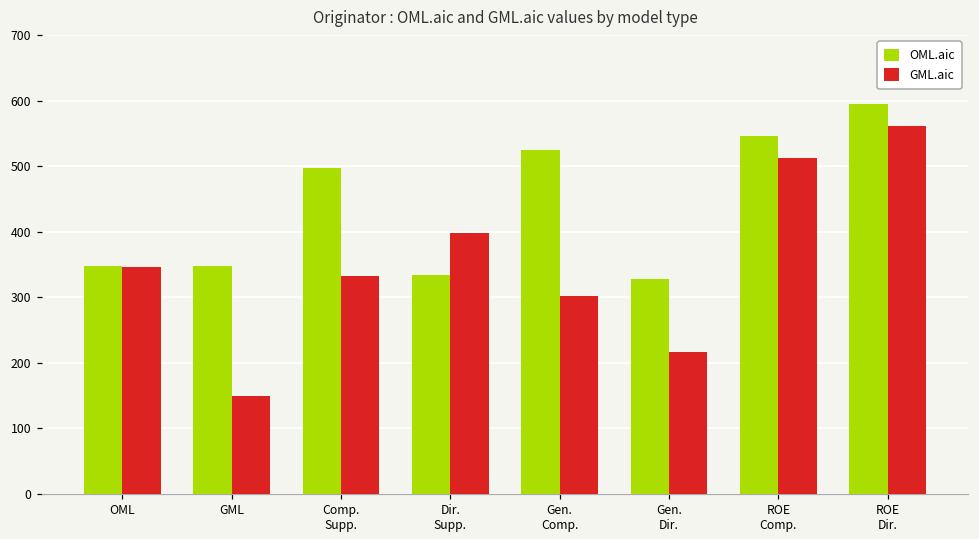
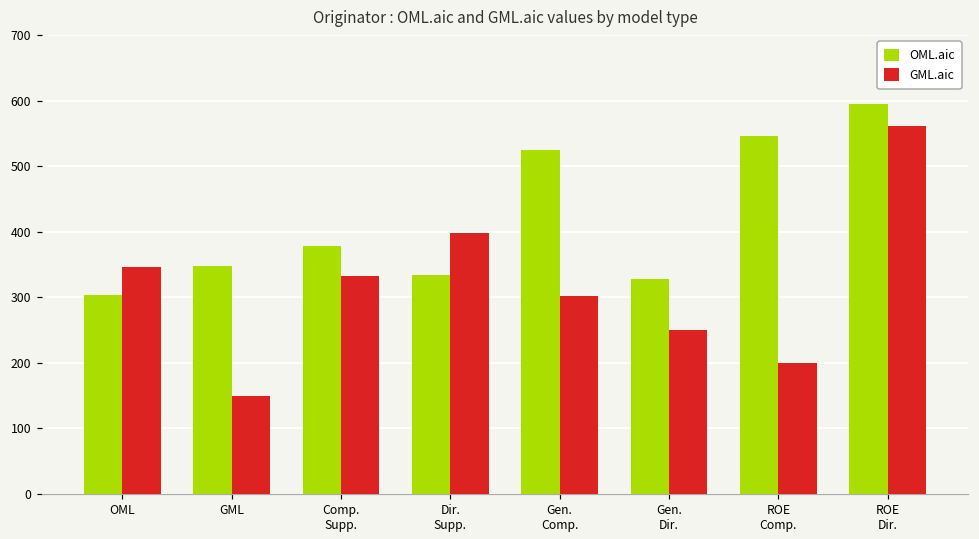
OML.aic, OML: 350 -> 300
OML.aic, Comp. Supp.: 500 -> 380
GML.aic, Gen. Dir.: 220 -> 250
GML.aic, ROE Comp.: 510 -> 200
